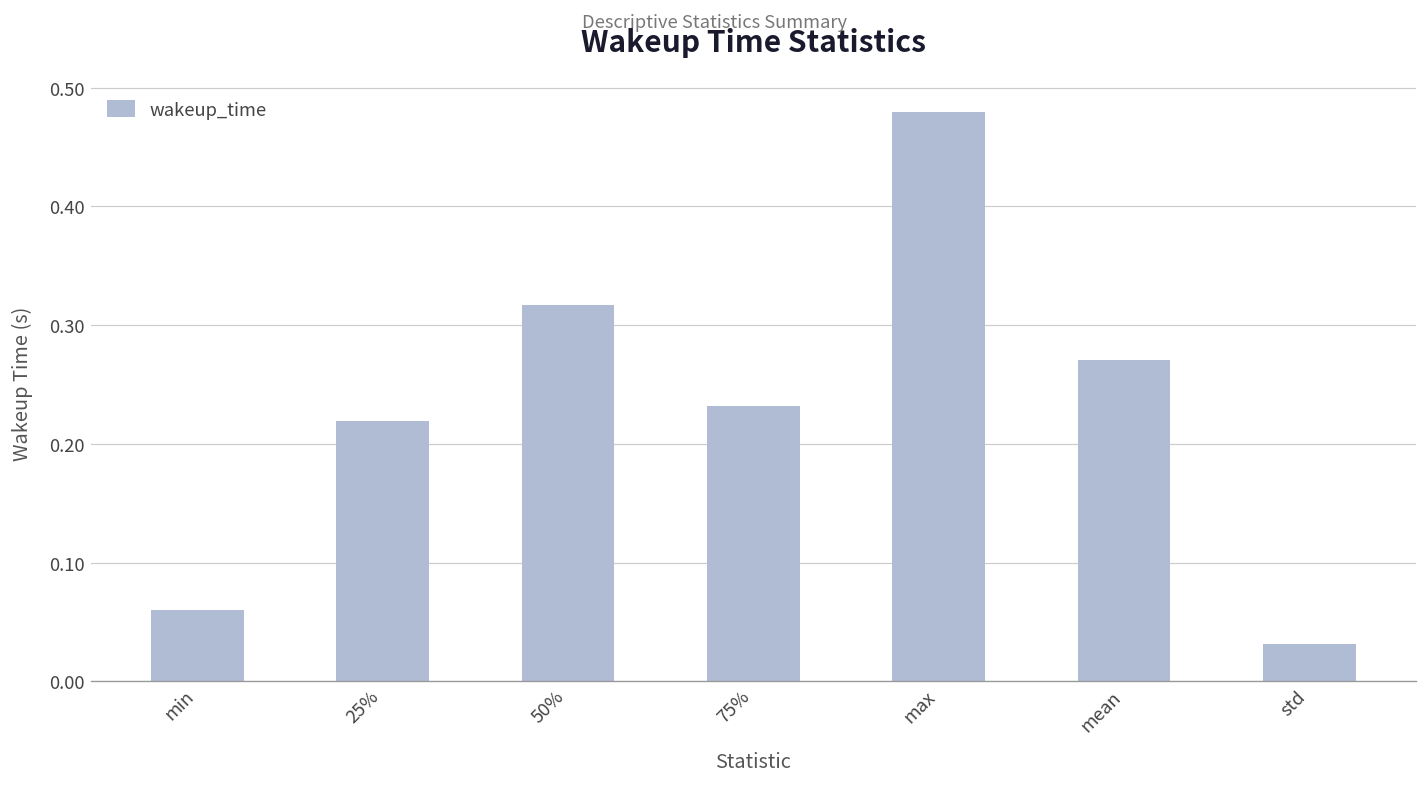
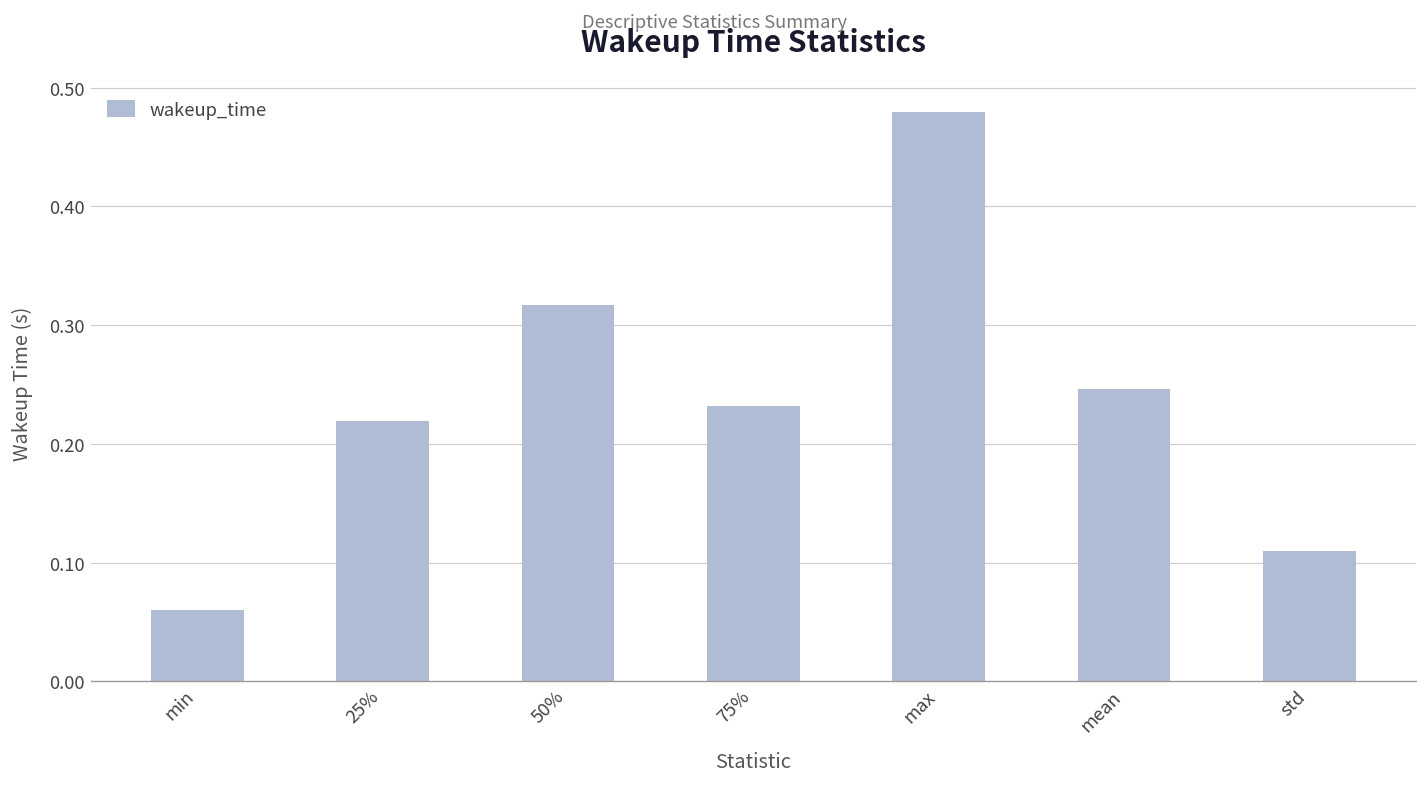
mean: 0.27 -> 0.25
std: 0.03 -> 0.11
